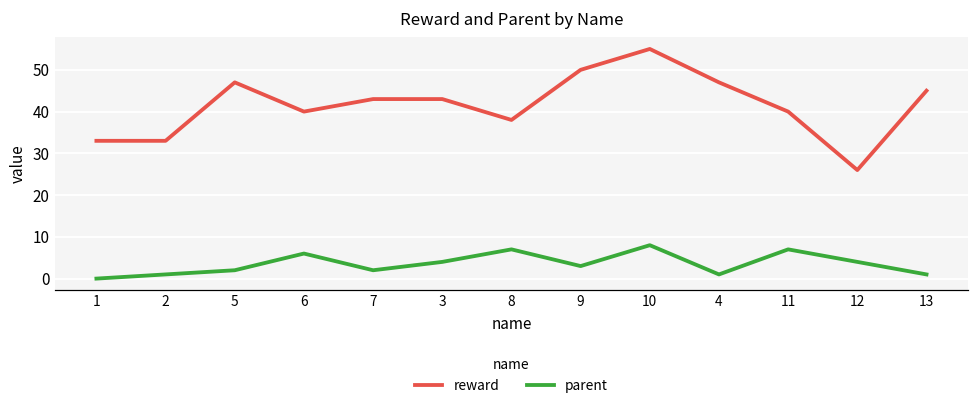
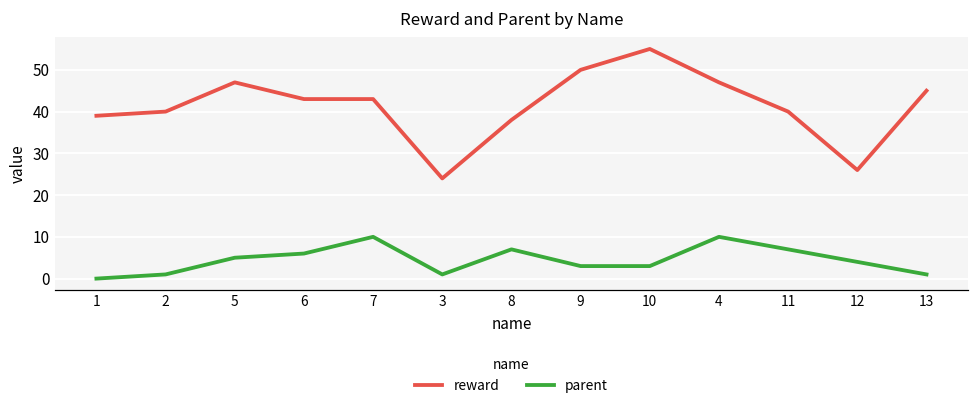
reward, 1: 33 -> 39
reward, 2: 33 -> 40
parent, 5: 2 -> 5
reward, 6: 40 -> 43
parent, 7: 2 -> 10
reward, 3: 43 -> 24
parent, 3: 4 -> 1
parent, 10: 8 -> 3
parent, 4: 1 -> 10
